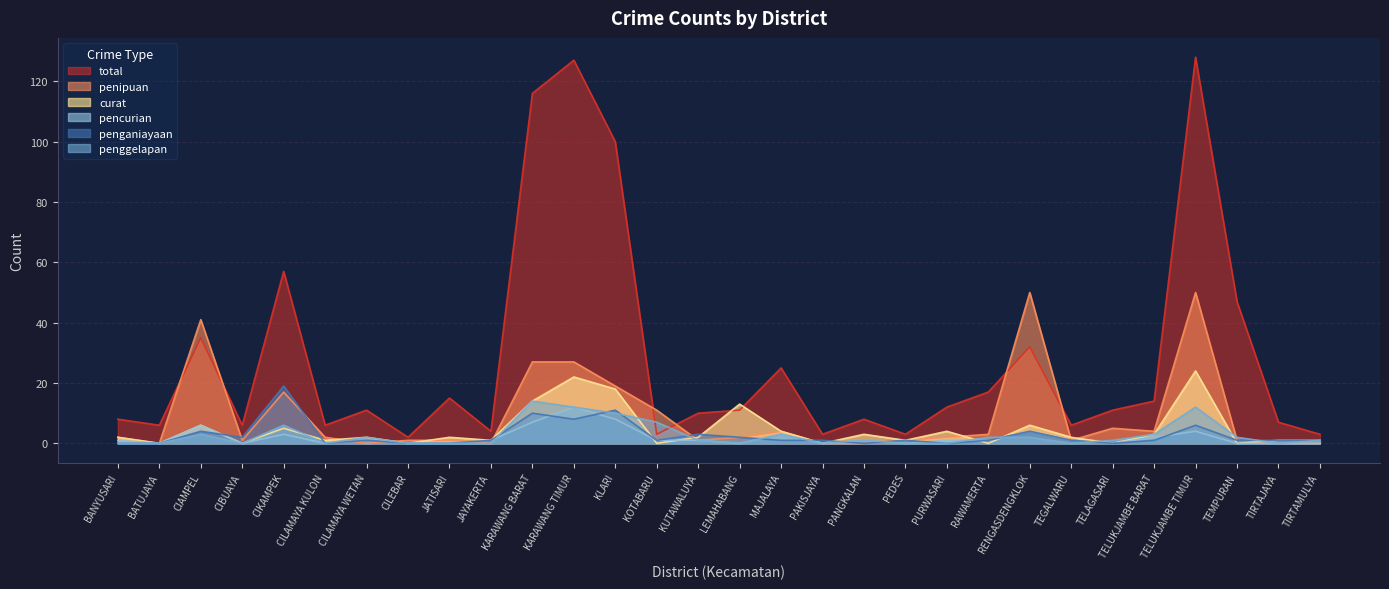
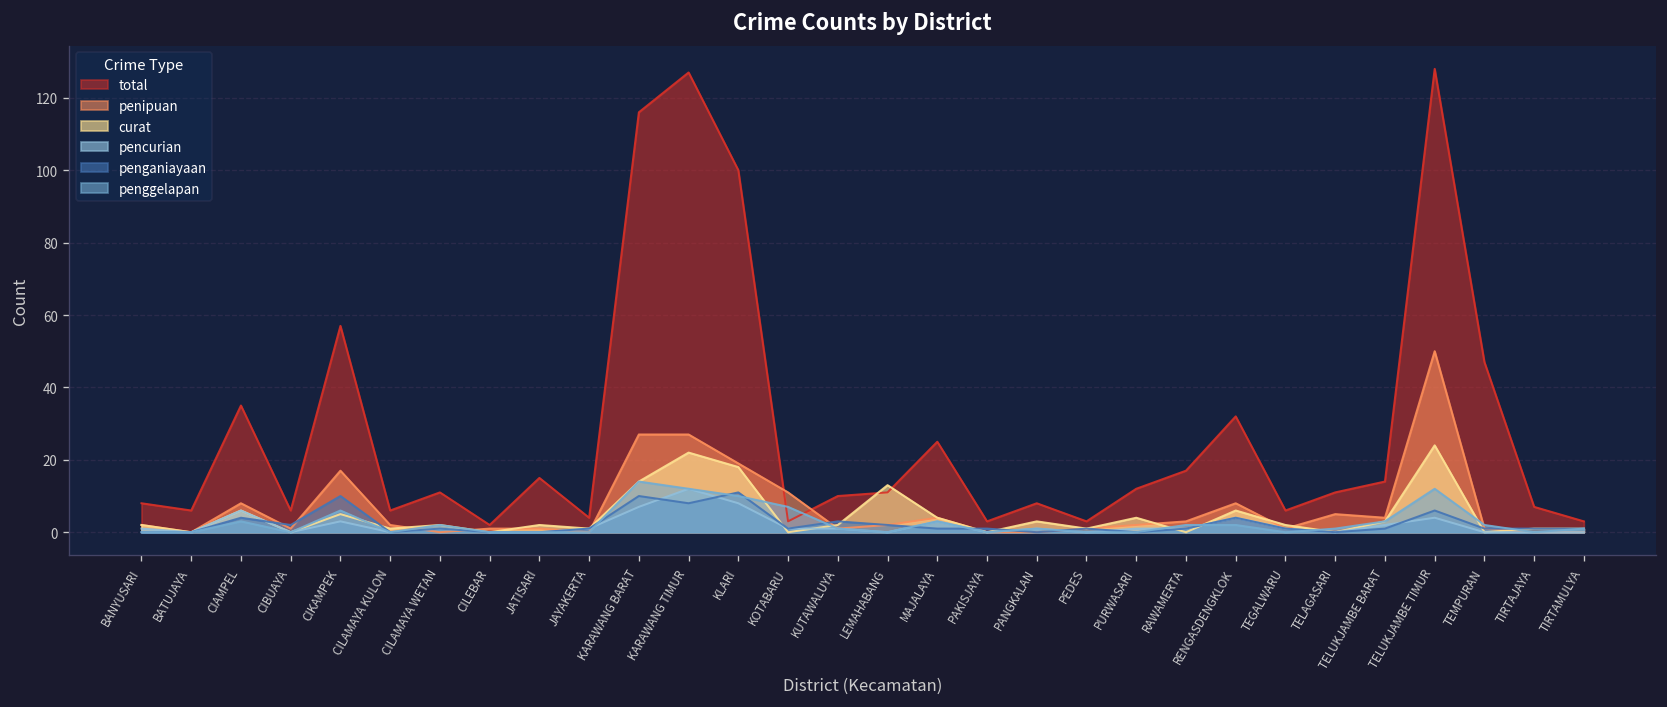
penipuan, CIAMPEL: 41 -> 8
penganiayaan, CIKAMPEK: 19 -> 10
penipuan, RENGASDENGKLOK: 50 -> 8
